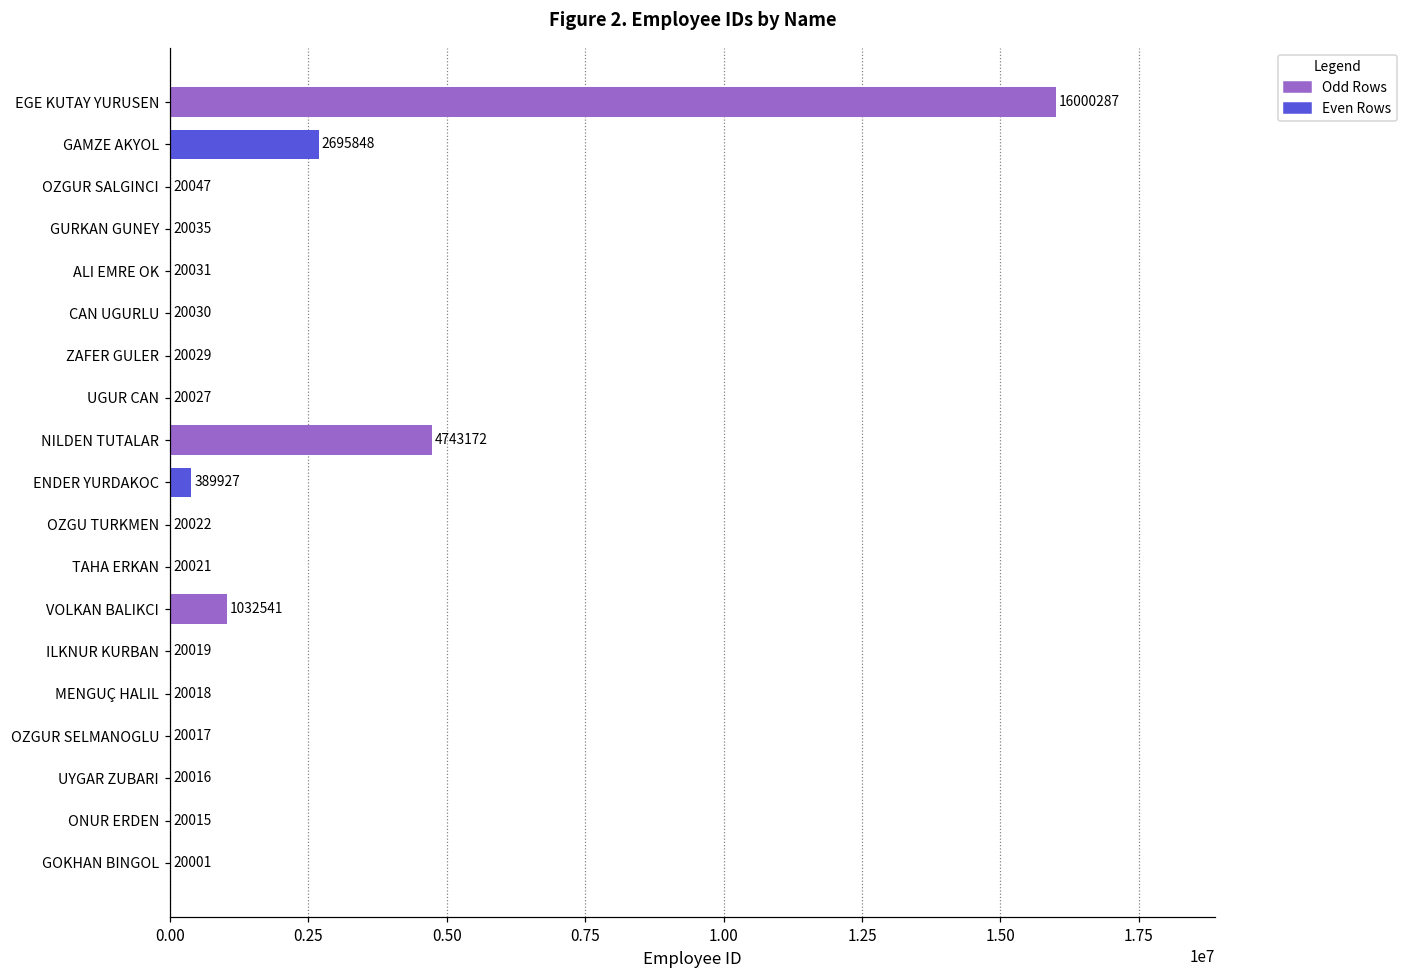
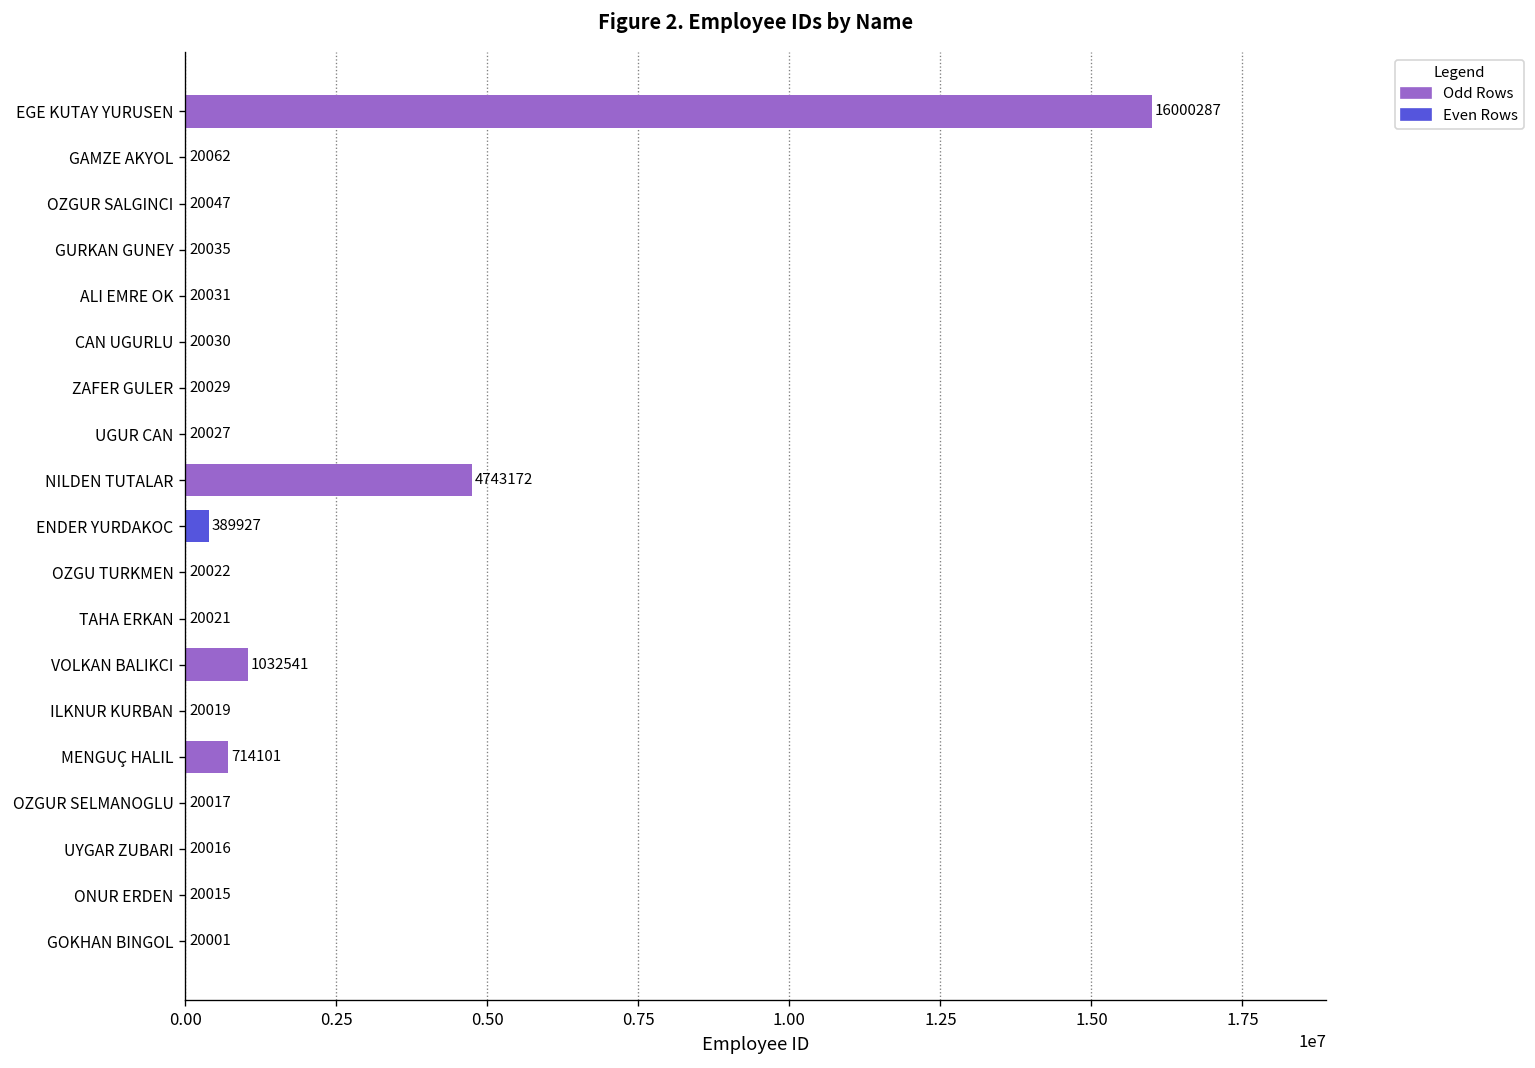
GAMZE AKYOL: 2695848 -> 20062
MENGUÇ HALIL: 20018 -> 714101
